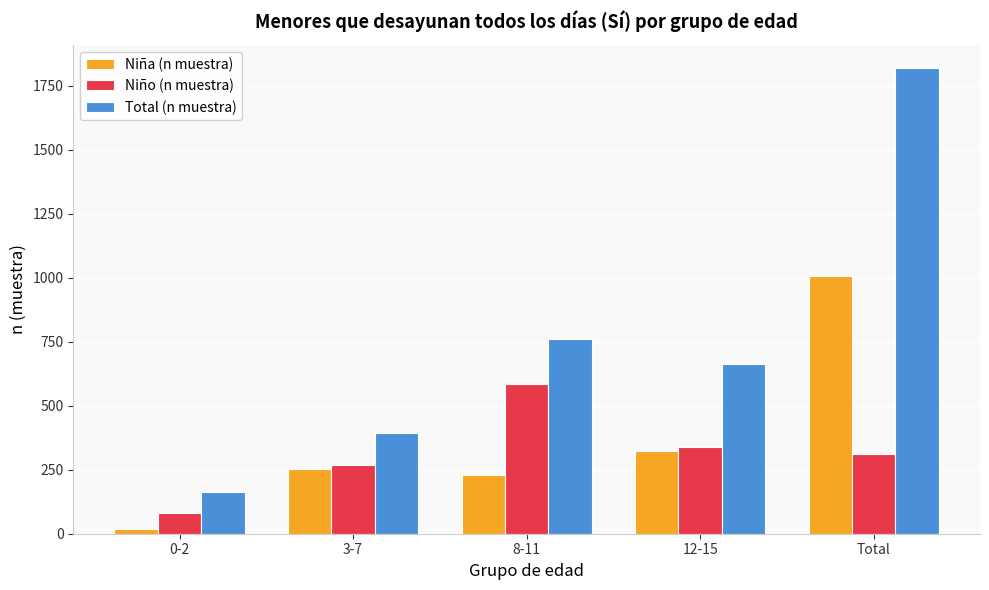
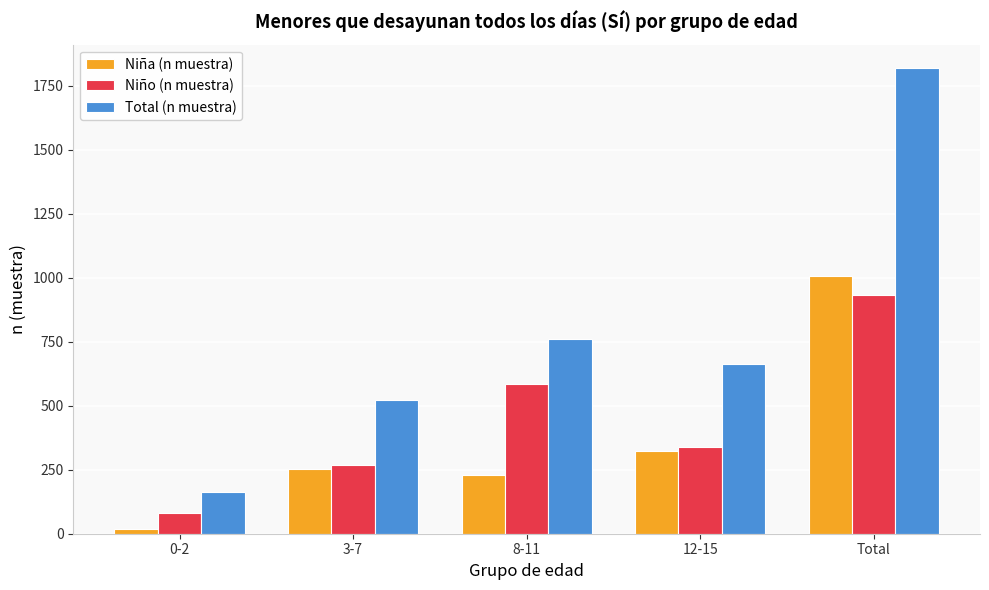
Total (n muestra), 3-7: 390 -> 520
Niño (n muestra), Total: 310 -> 930
